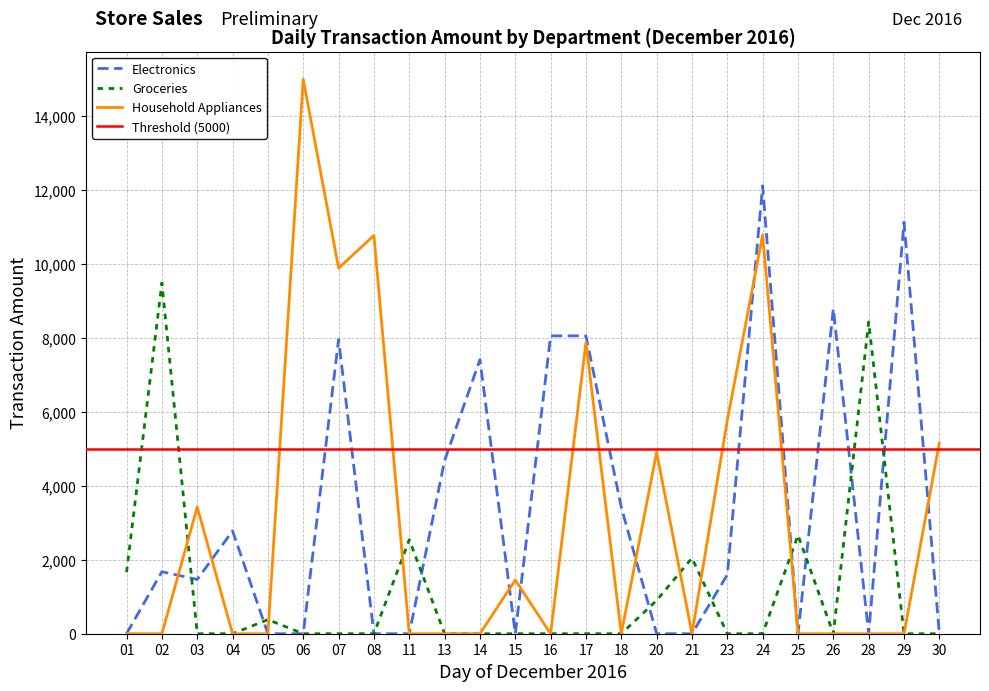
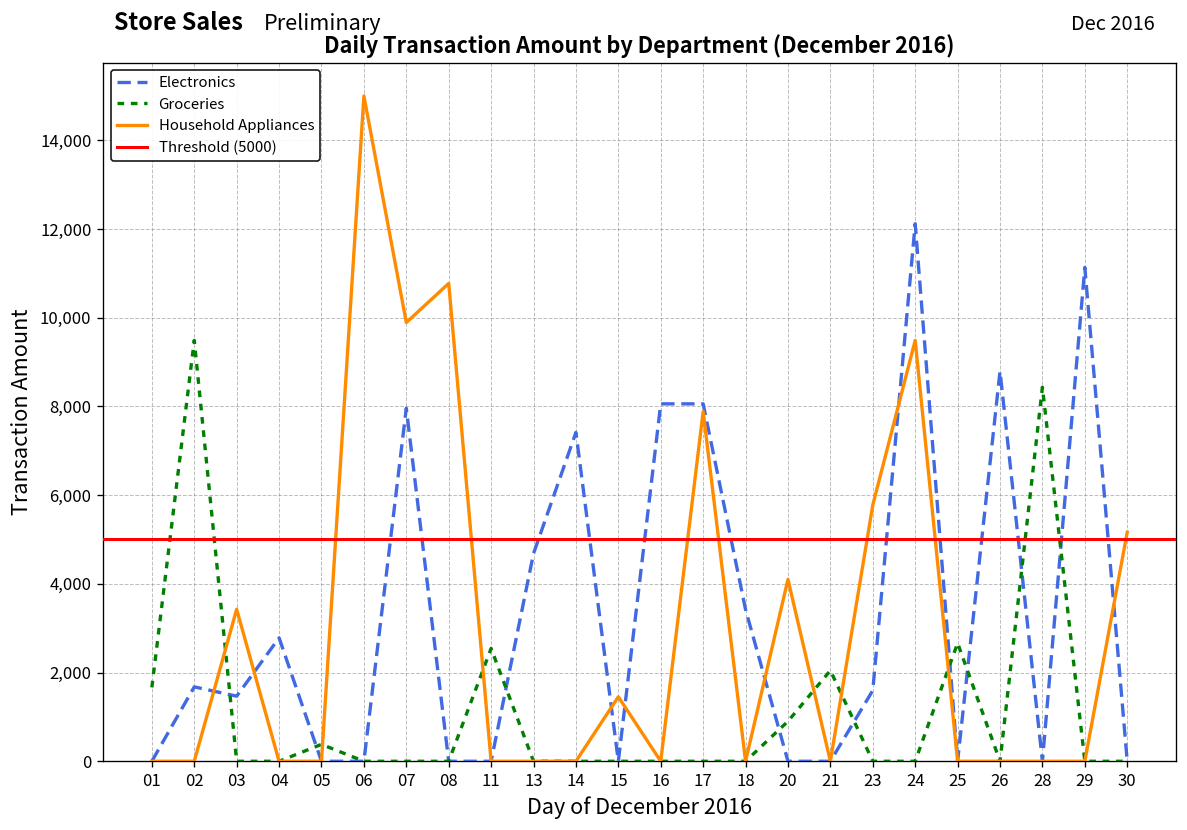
Household Appliances, 20: 4,900 -> 4,100
Household Appliances, 24: 10,800 -> 9,500
